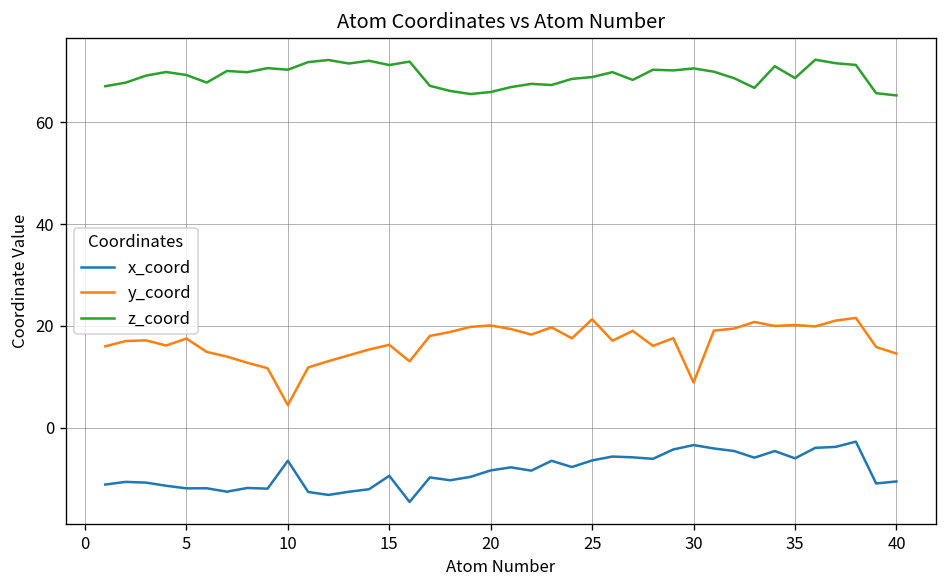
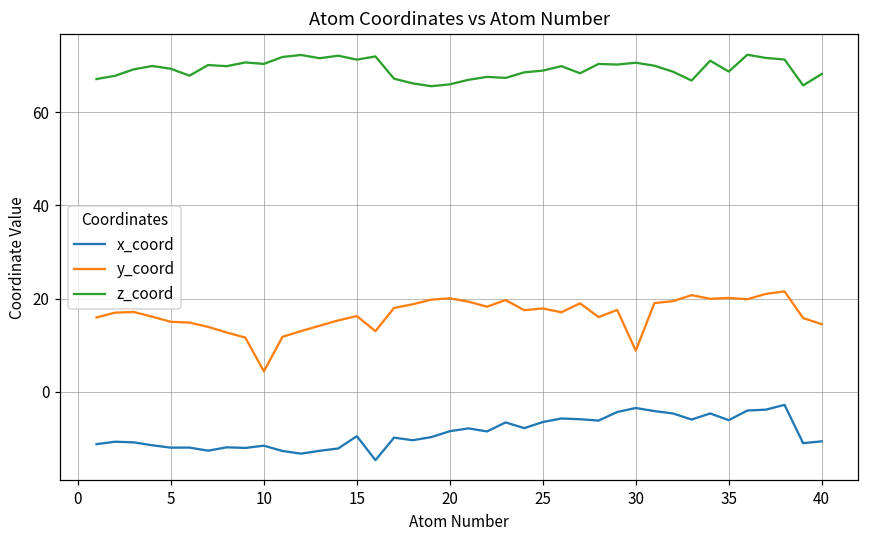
y_coord, 5: 17 -> 15
x_coord, 10: -7 -> -12
y_coord, 25: 21 -> 18
z_coord, 40: 65 -> 68
